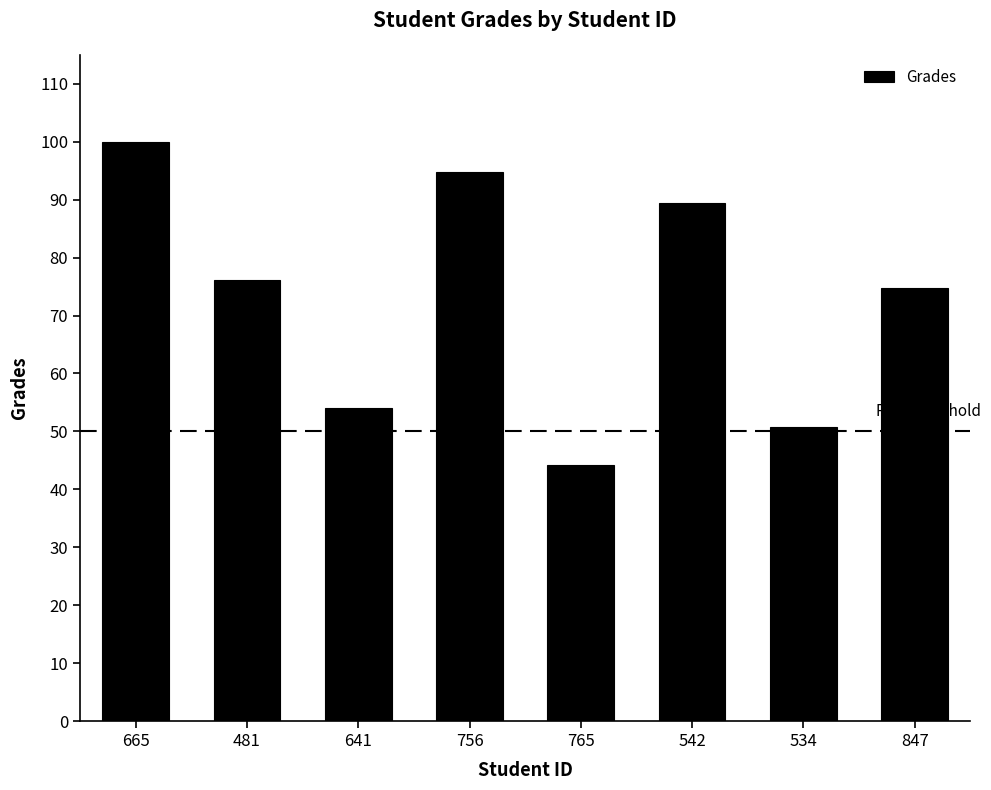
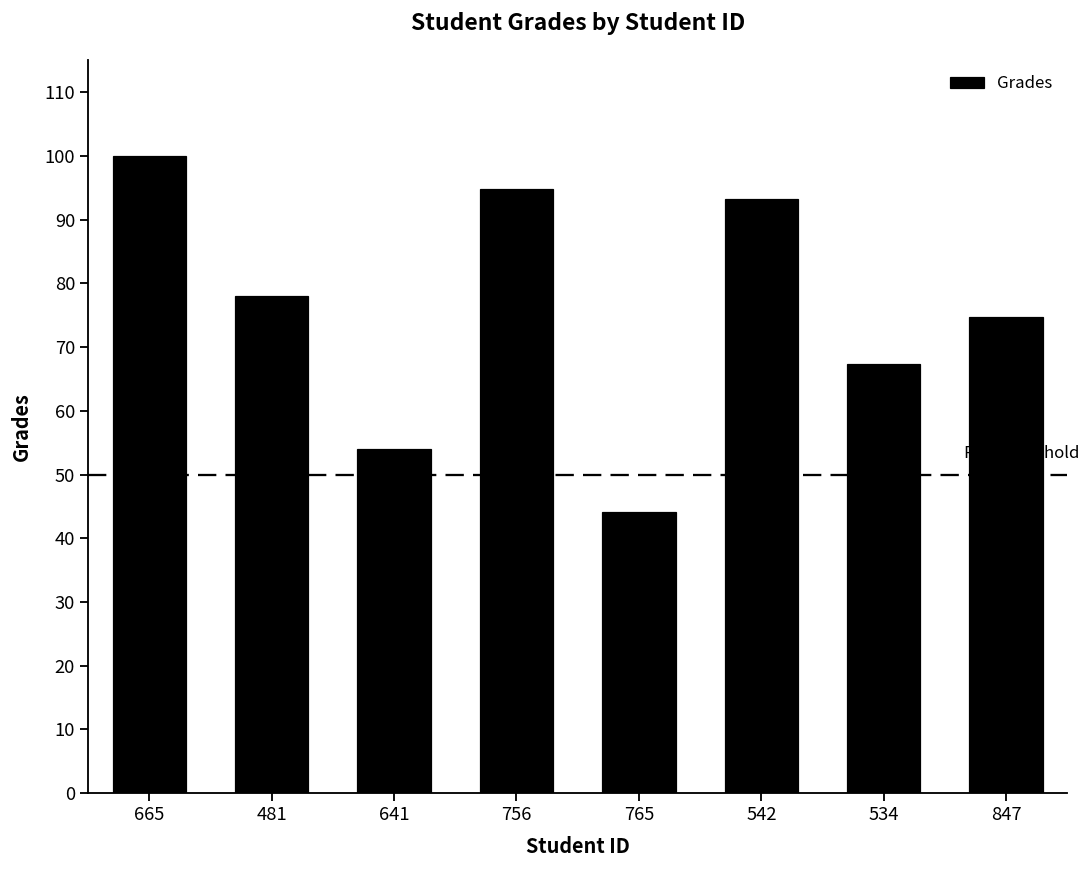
481: 76 -> 78
542: 89 -> 93
534: 51 -> 67
